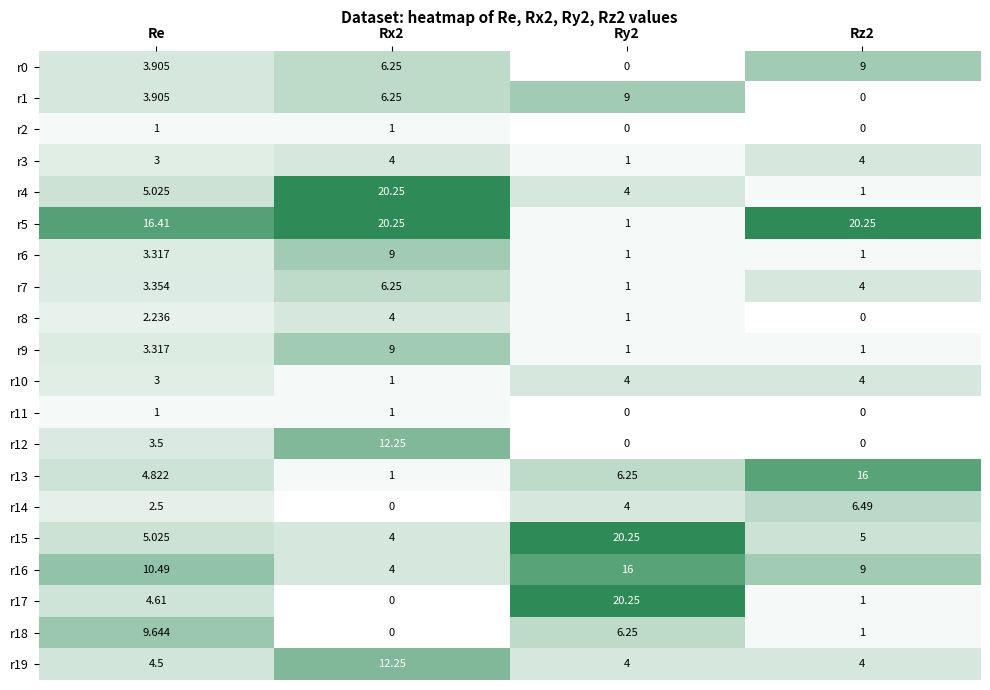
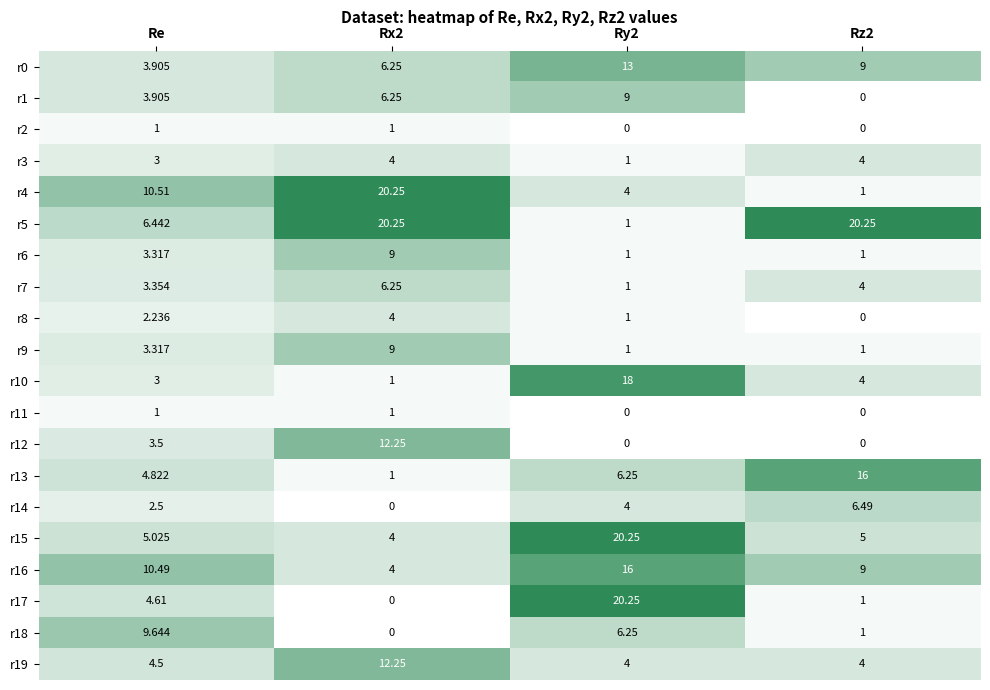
r0, Ry2: 0 -> 13
r4, Re: 5.025 -> 10.51
r5, Re: 16.41 -> 6.442
r10, Ry2: 4 -> 18
